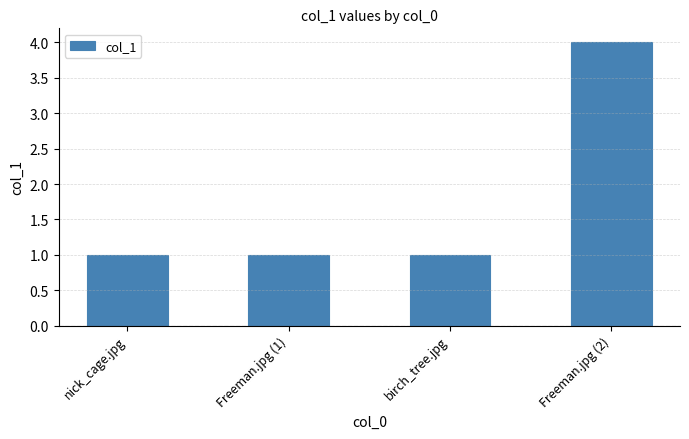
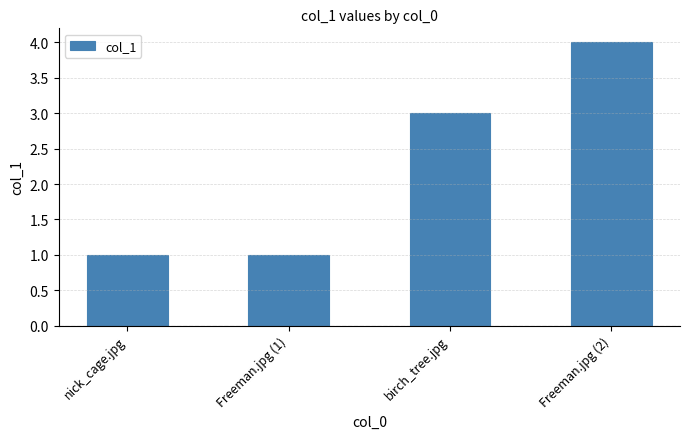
birch_tree.jpg: 1 -> 3
